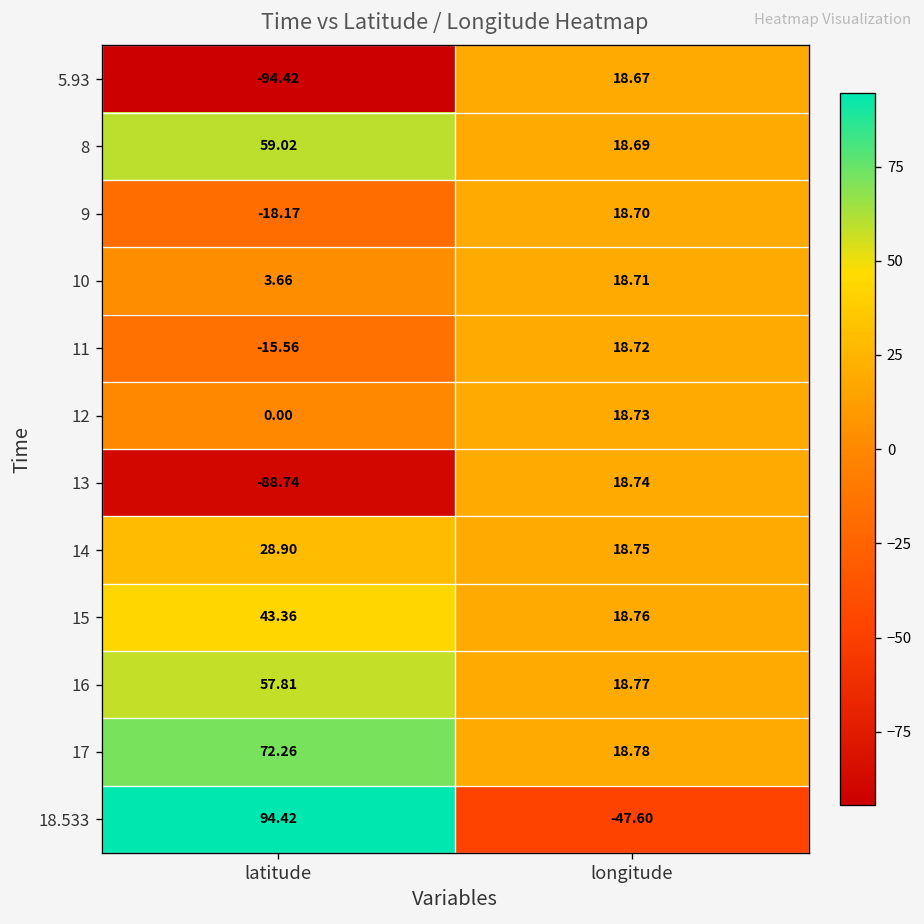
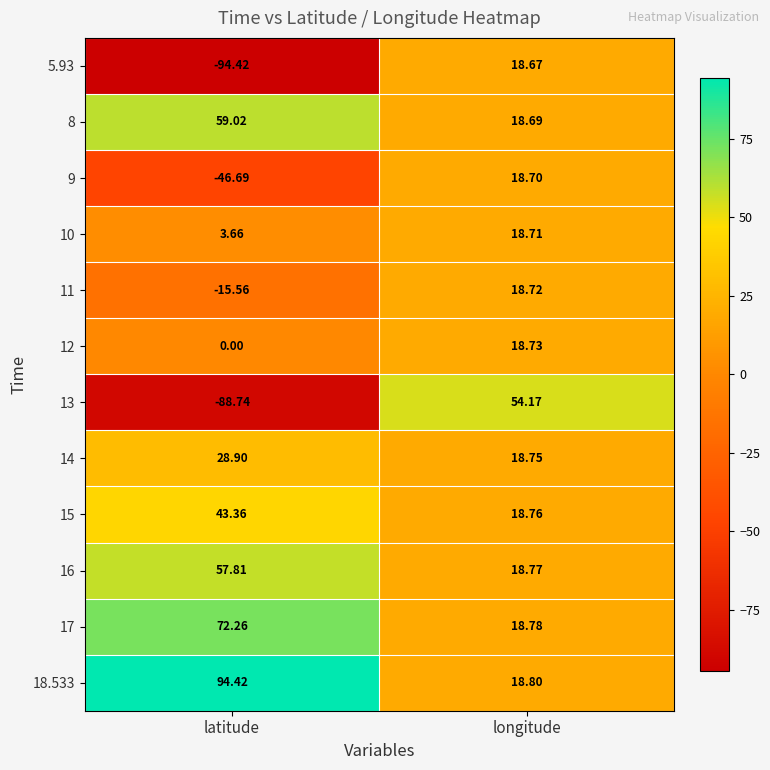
9, latitude: -18.17 -> -46.69
13, longitude: 18.74 -> 54.17
18.533, longitude: -47.60 -> 18.80
